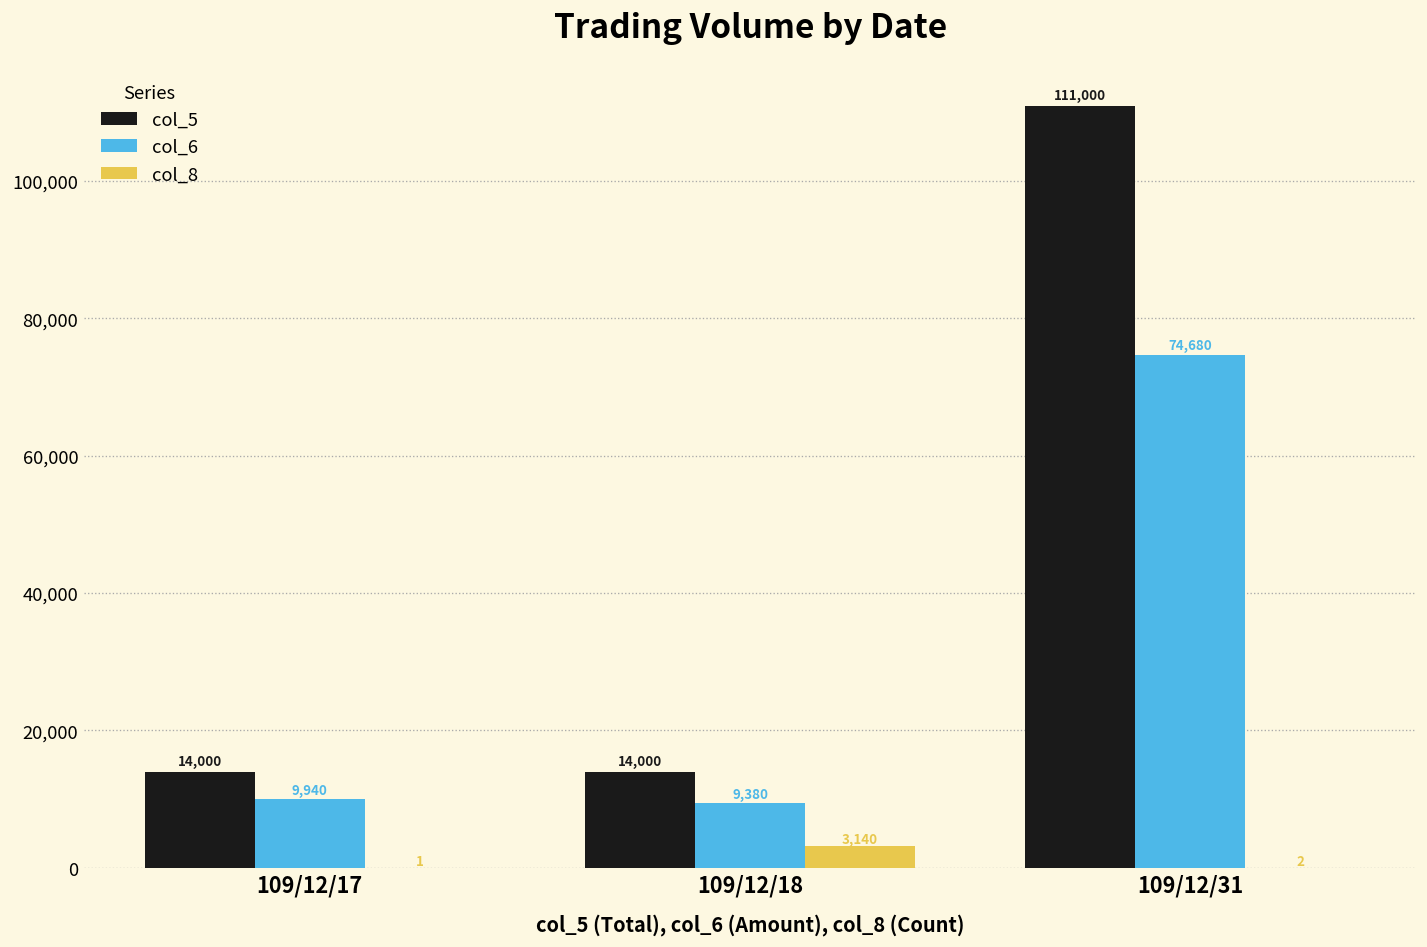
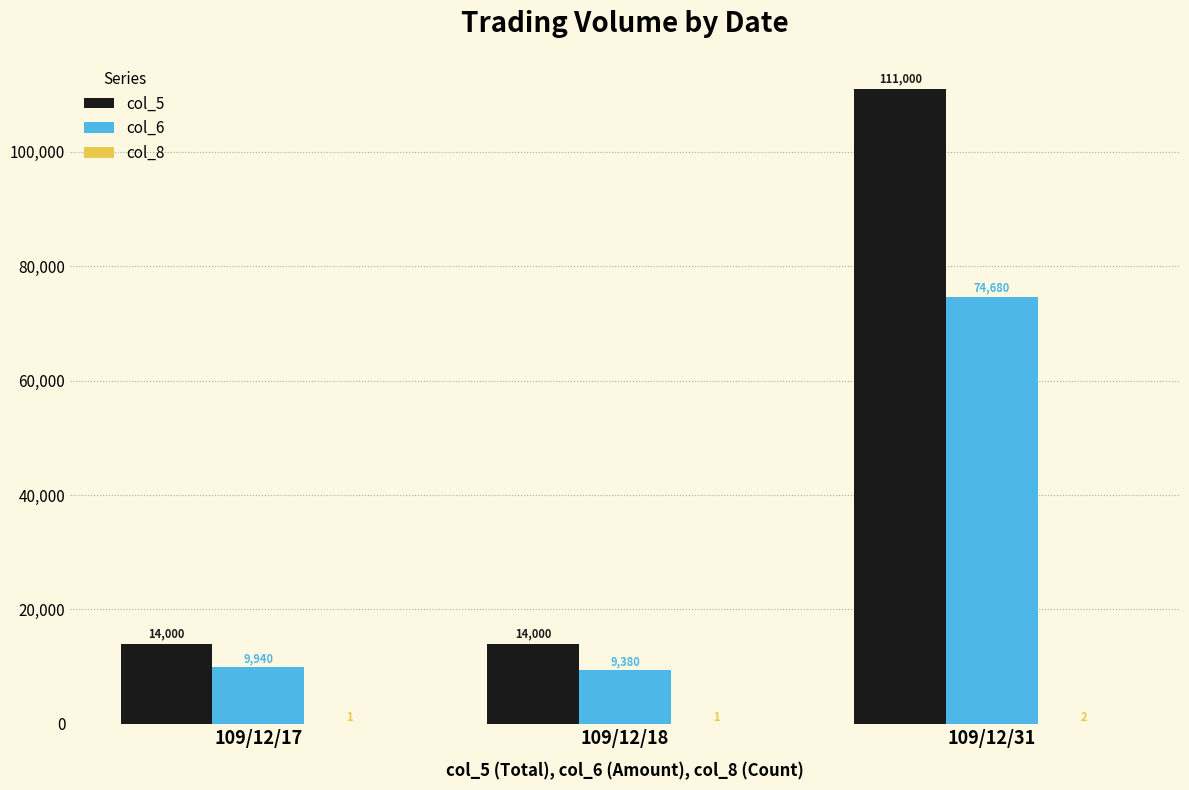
col_8, 109/12/18: 3,140 -> 1
